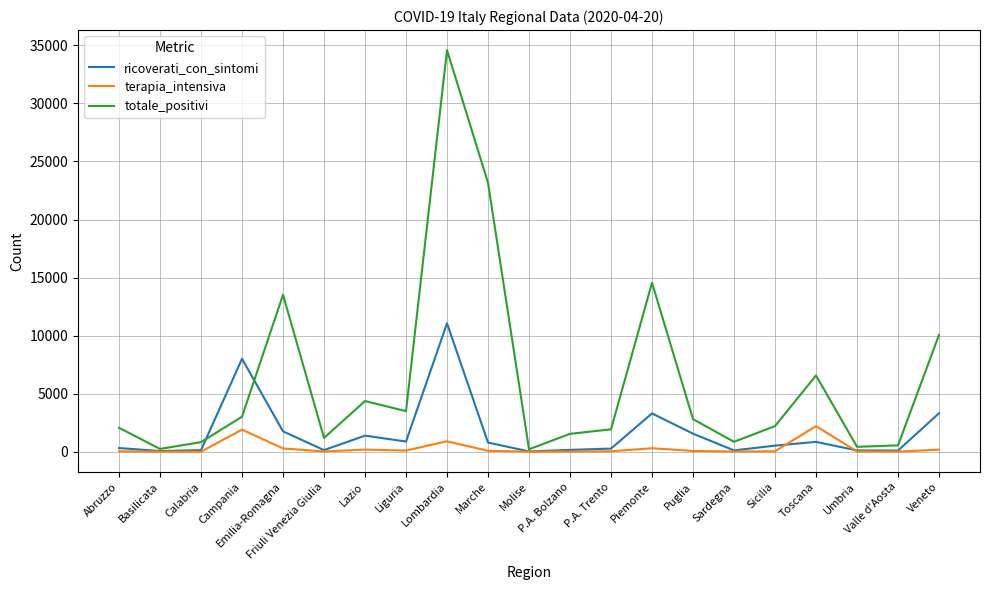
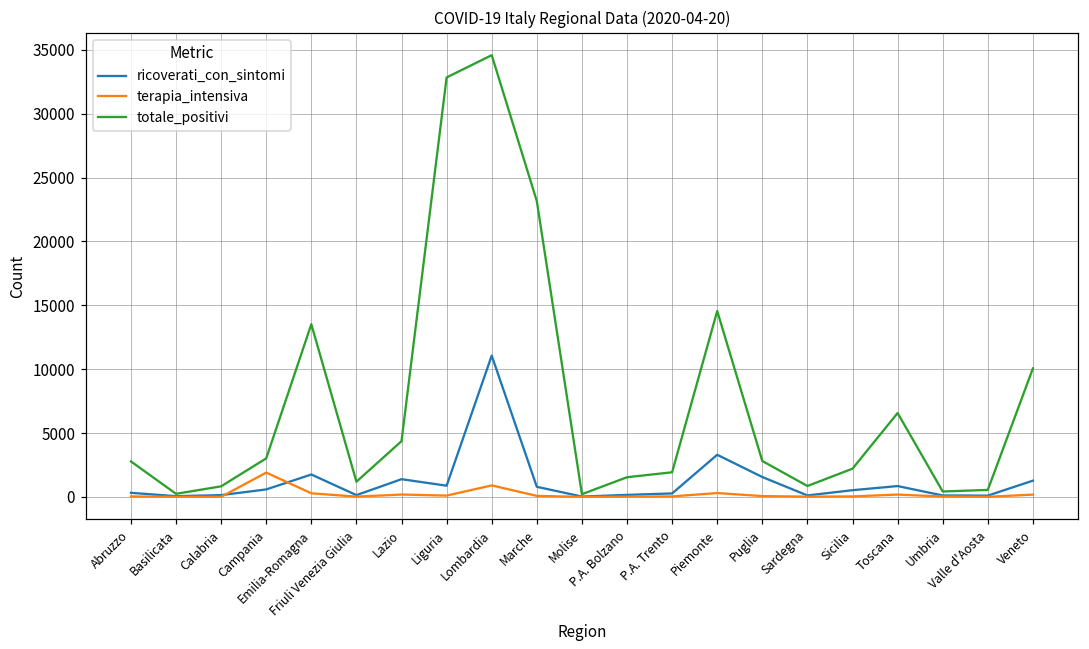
totale_positivi, Abruzzo: 2100 -> 2800
ricoverati_con_sintomi, Campania: 8000 -> 600
totale_positivi, Liguria: 3500 -> 32800
terapia_intensiva, Toscana: 2200 -> 200
ricoverati_con_sintomi, Veneto: 3300 -> 1300
